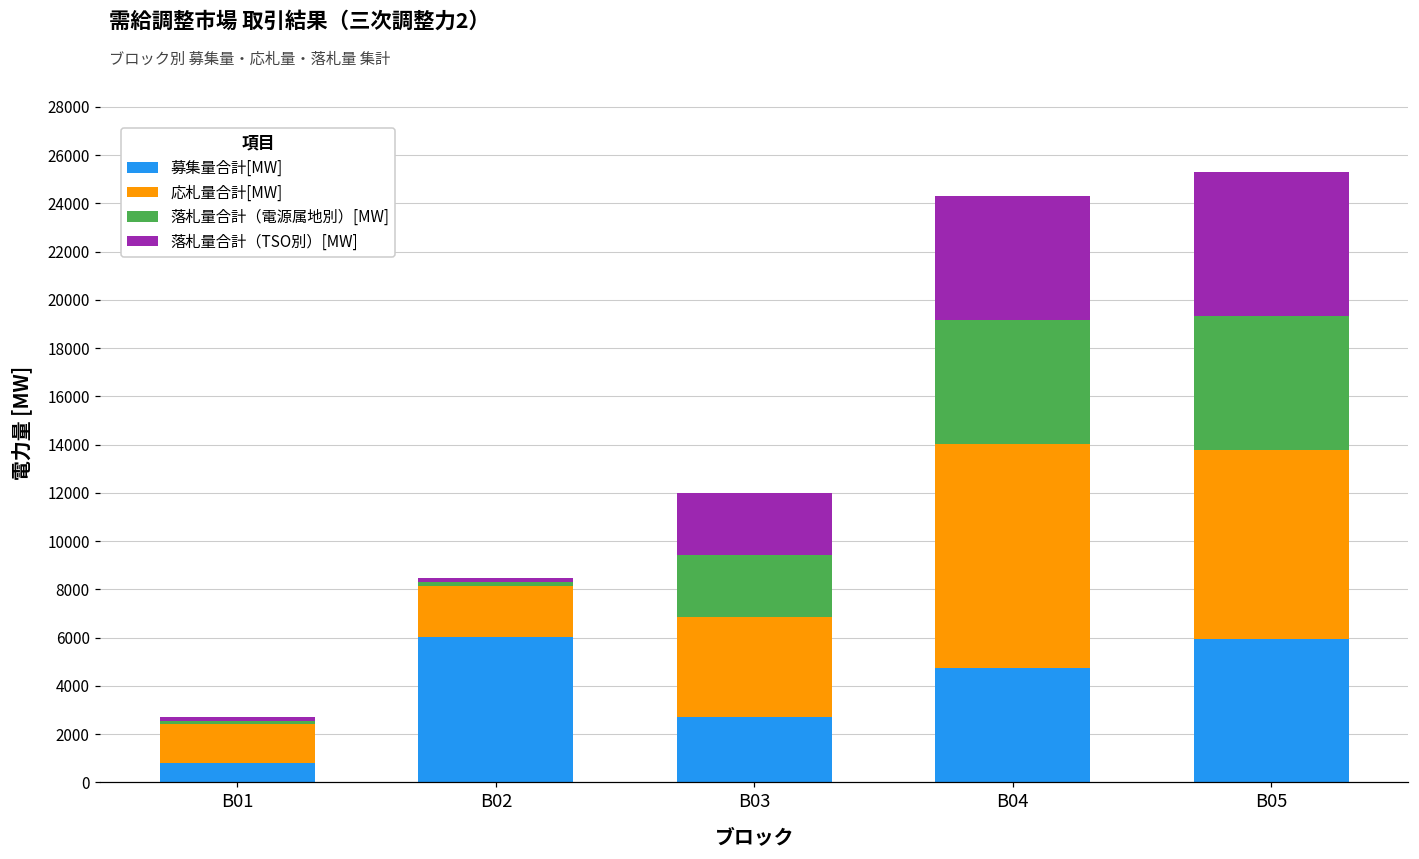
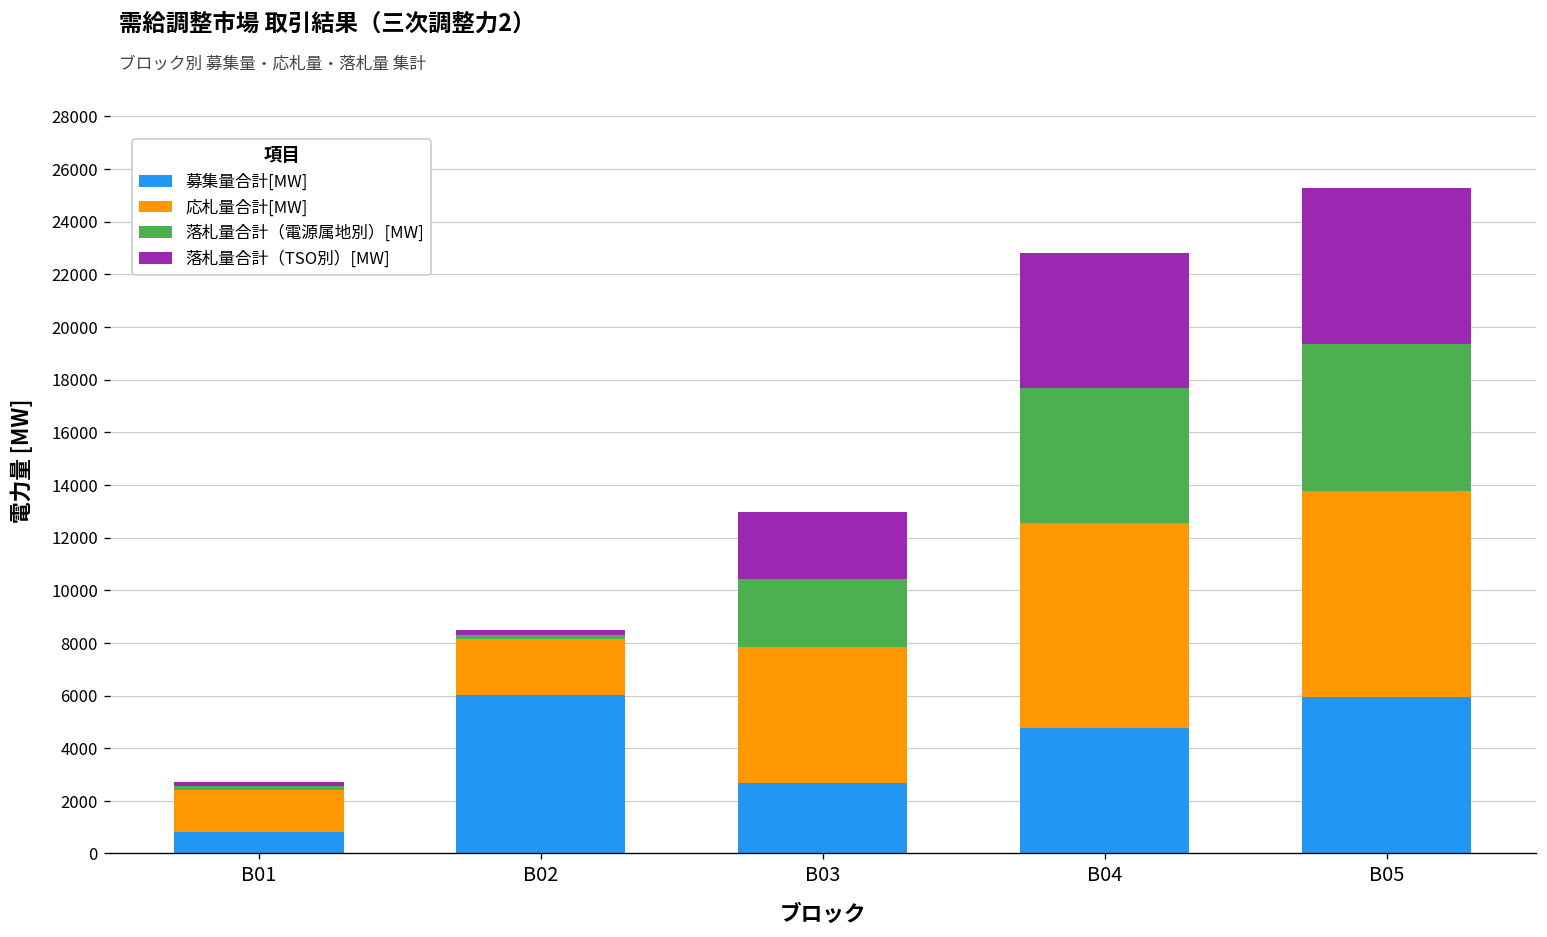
応札量合計[MW], B03: 4200 -> 5200
応札量合計[MW], B04: 9300 -> 7800
